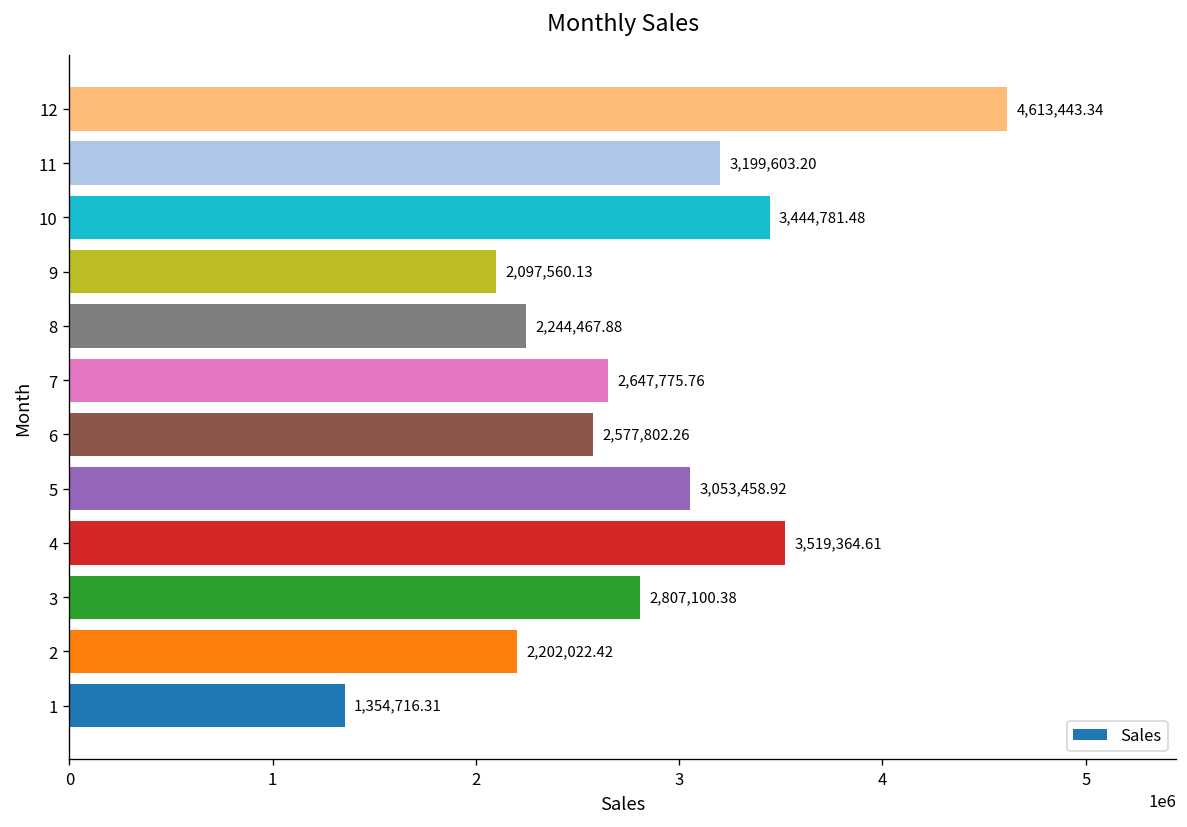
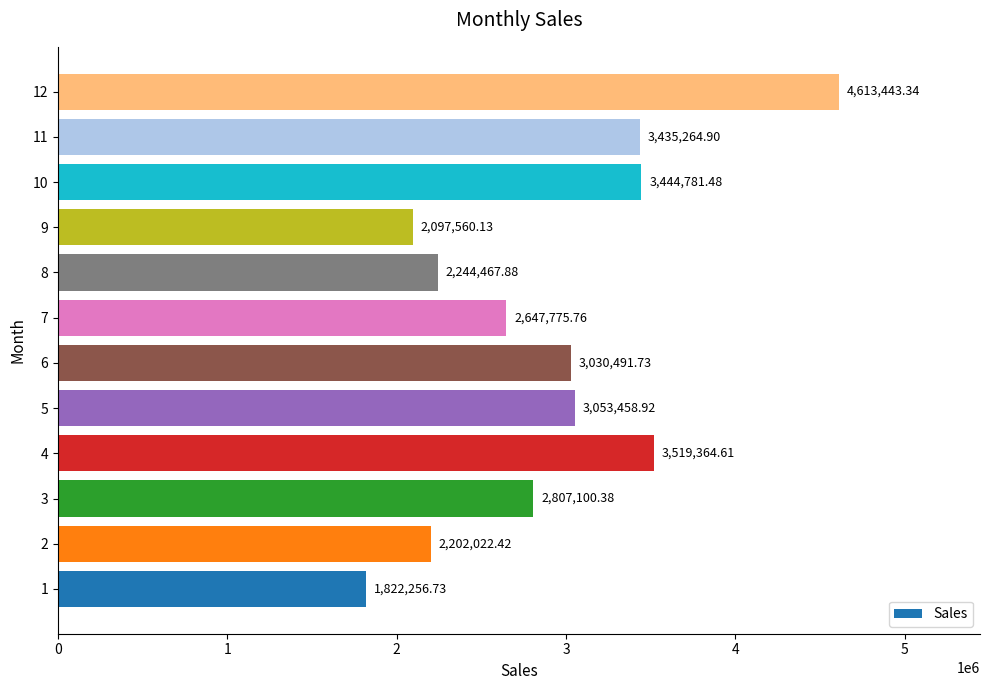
11: 3,199,603.20 -> 3,435,264.90
6: 2,577,802.26 -> 3,030,491.73
1: 1,354,716.31 -> 1,822,256.73
